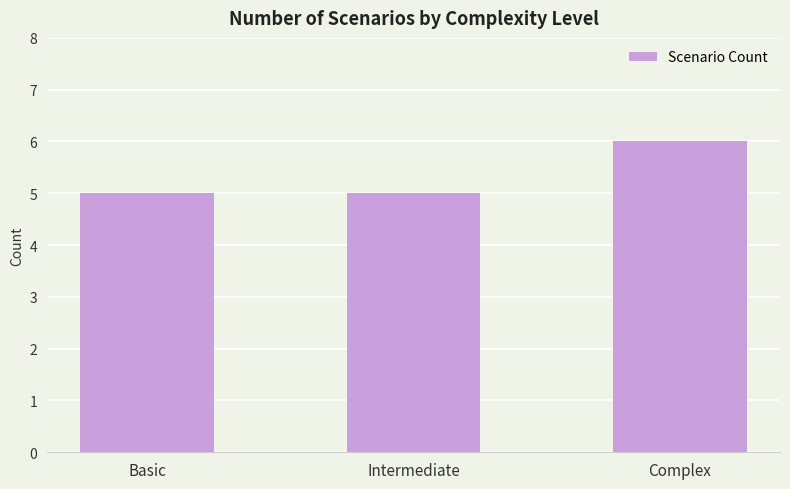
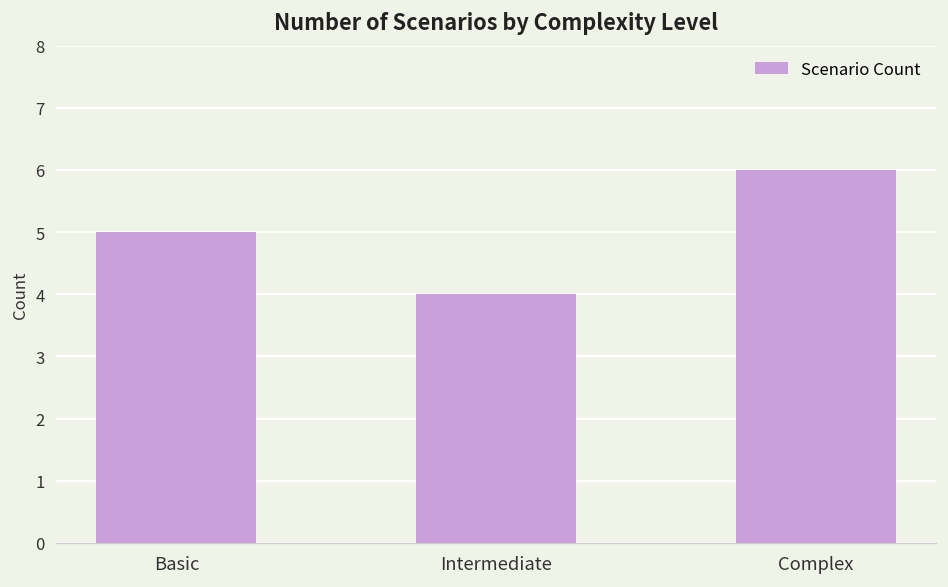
Intermediate: 5 -> 4
